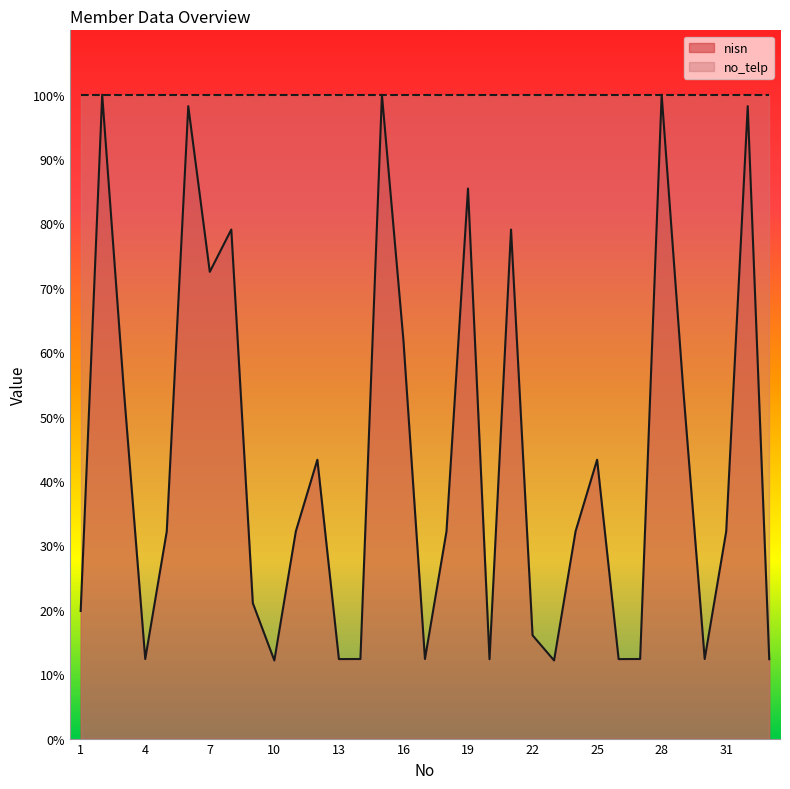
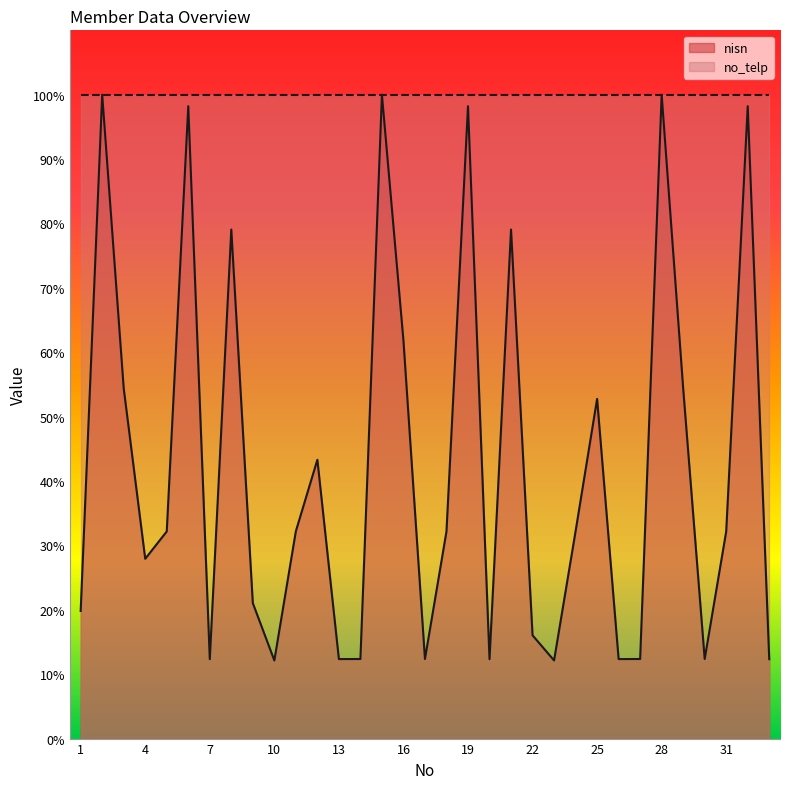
nisn, 4: 12% -> 28%
nisn, 7: 72% -> 12%
nisn, 19: 85% -> 98%
nisn, 25: 43% -> 53%
